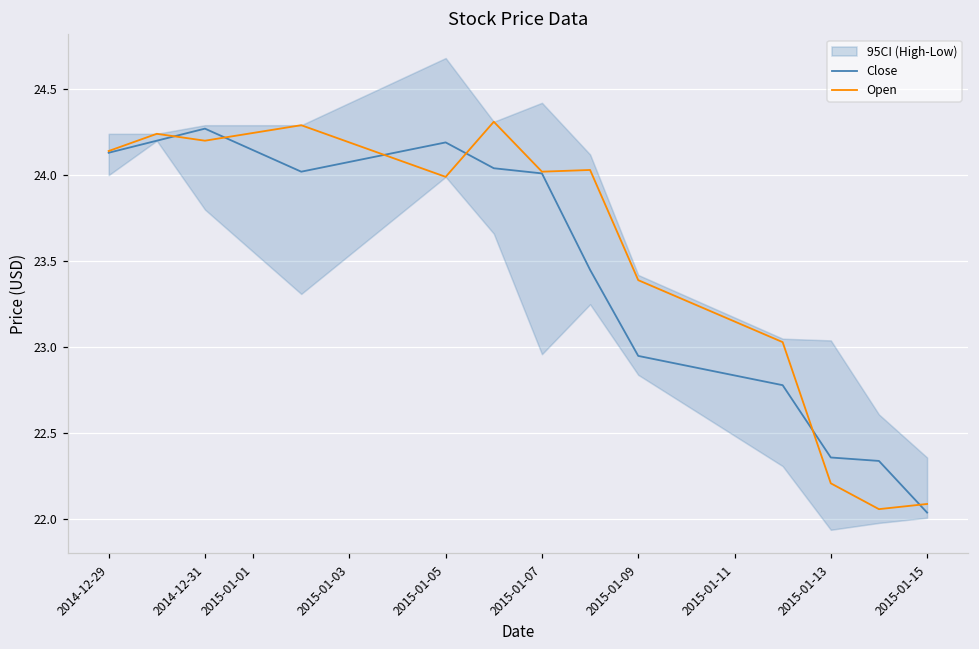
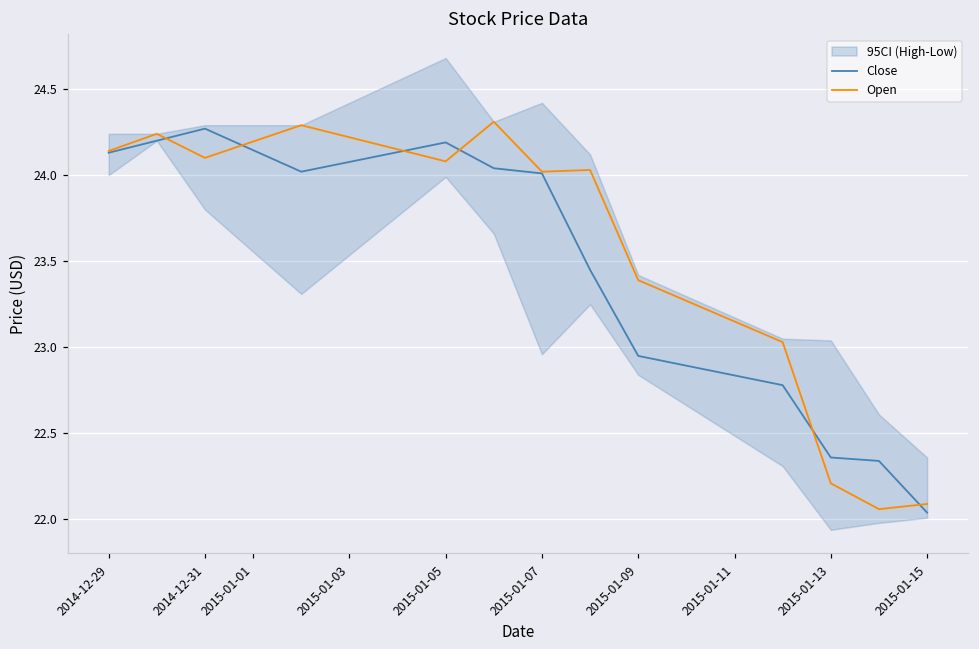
Open, 2014-12-31: 24.2 -> 24.1
Open, 2015-01-05: 23.99 -> 24.08
